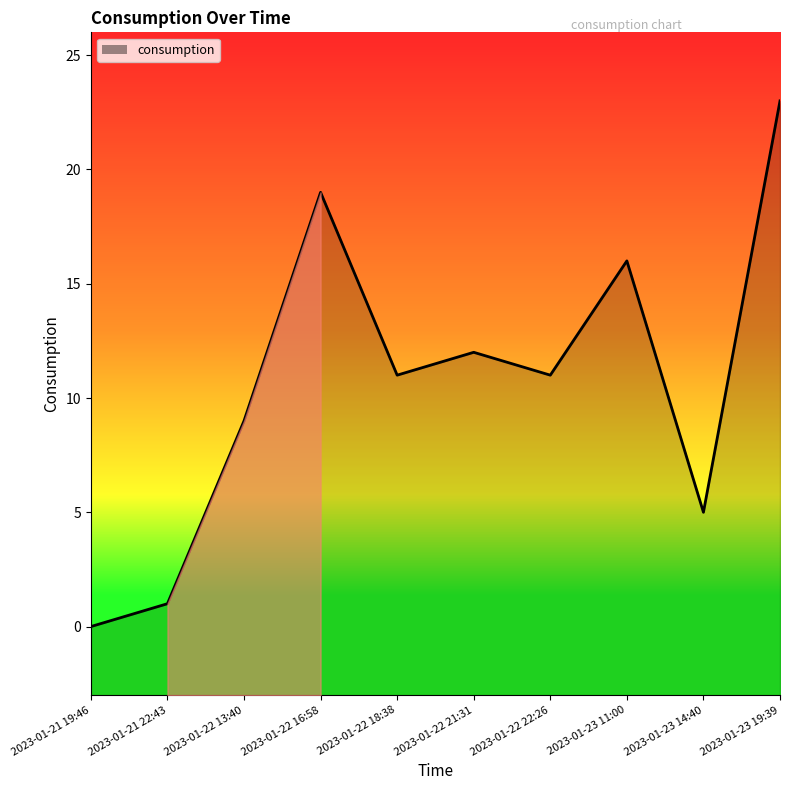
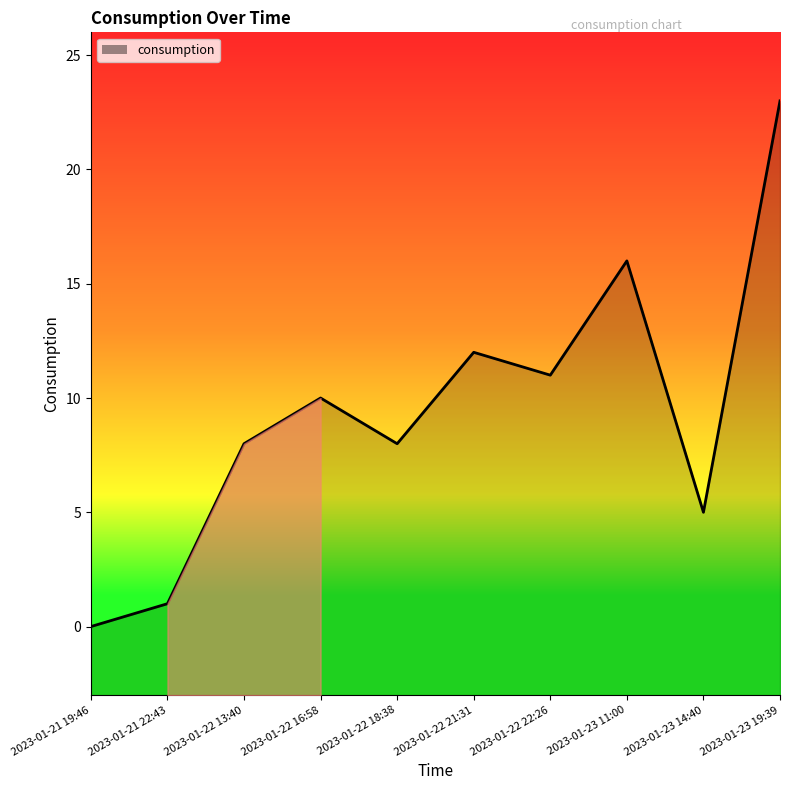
consumption, 2023-01-22 13:40: 9 -> 8
consumption, 2023-01-22 16:58: 19 -> 10
consumption, 2023-01-22 18:38: 11 -> 8
